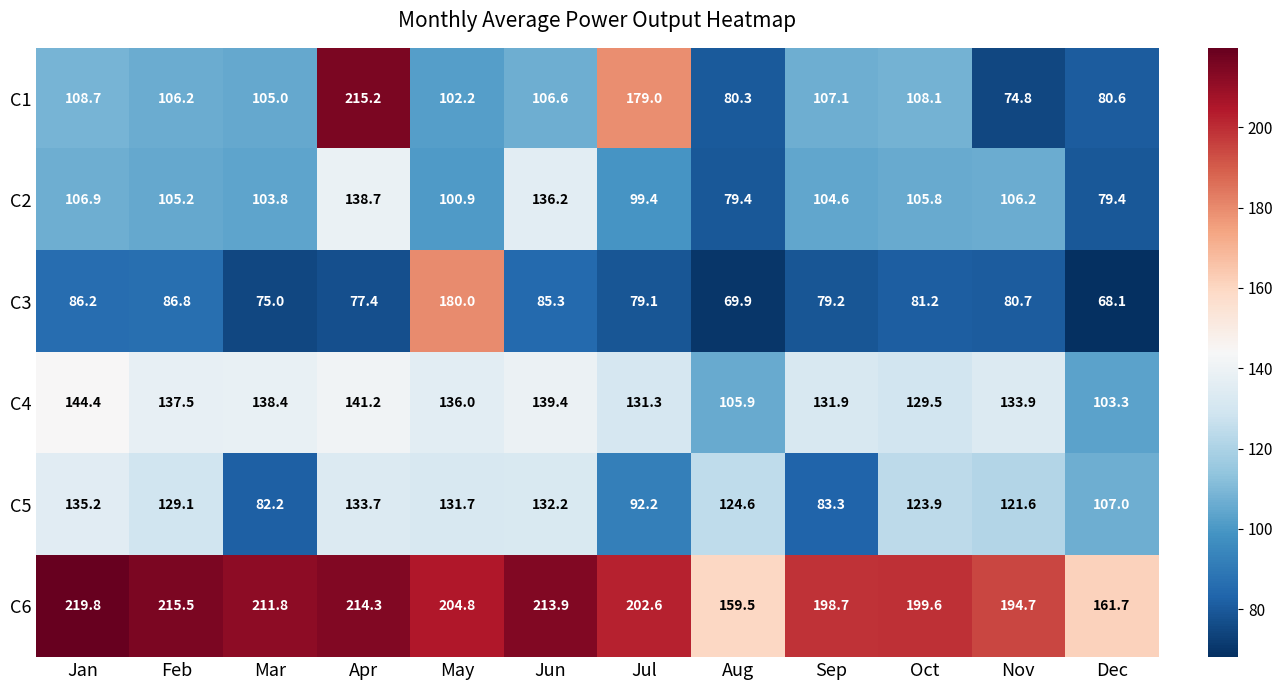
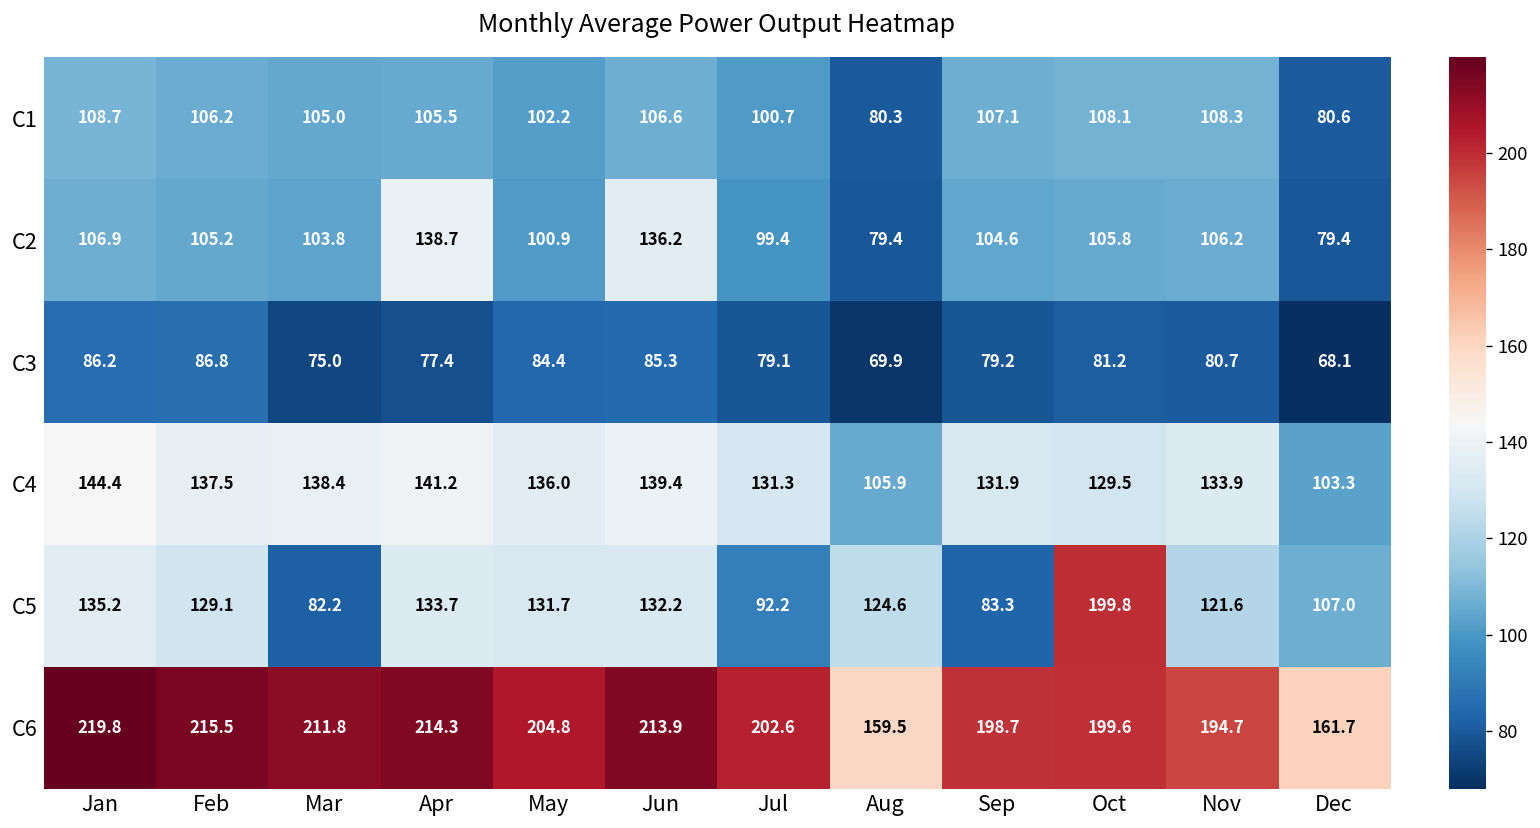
C1, Apr: 215.2 -> 105.5
C1, Jul: 179.0 -> 100.7
C1, Nov: 74.8 -> 108.3
C3, May: 180.0 -> 84.4
C5, Oct: 123.9 -> 199.8
